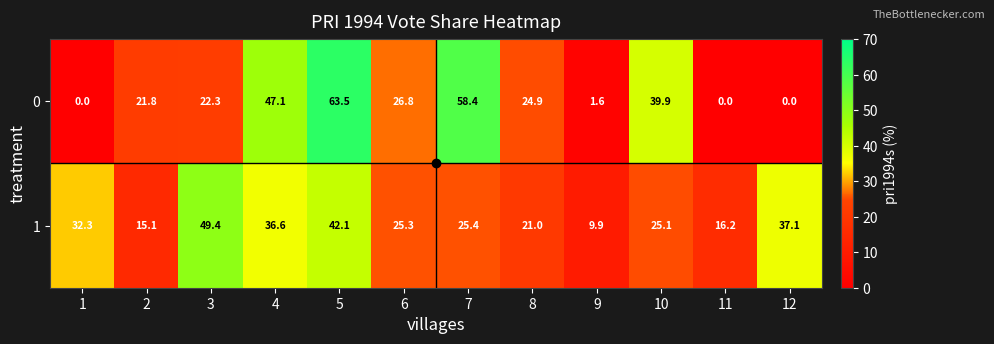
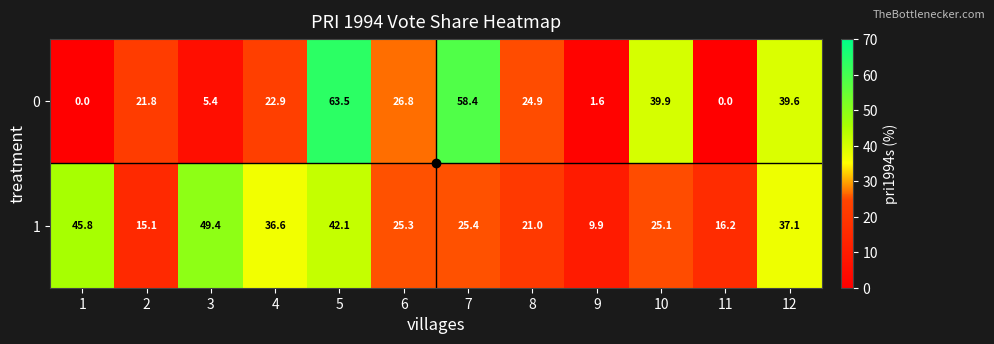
0, 3: 22.3 -> 5.4
0, 4: 47.1 -> 22.9
0, 12: 0.0 -> 39.6
1, 1: 32.3 -> 45.8
